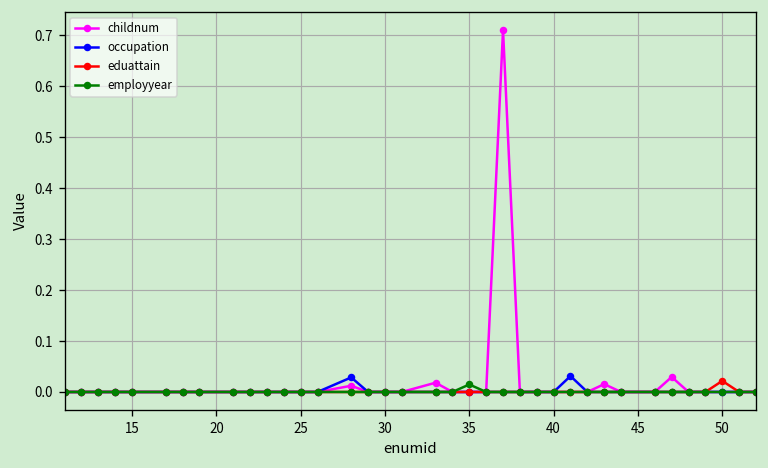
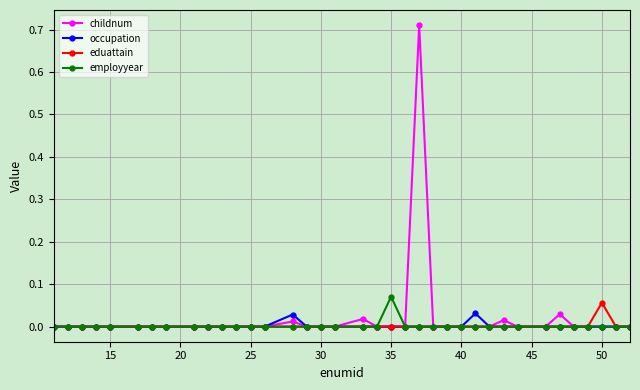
employyear, 35: 0.01 -> 0.07
eduattain, 50: 0.02 -> 0.06
